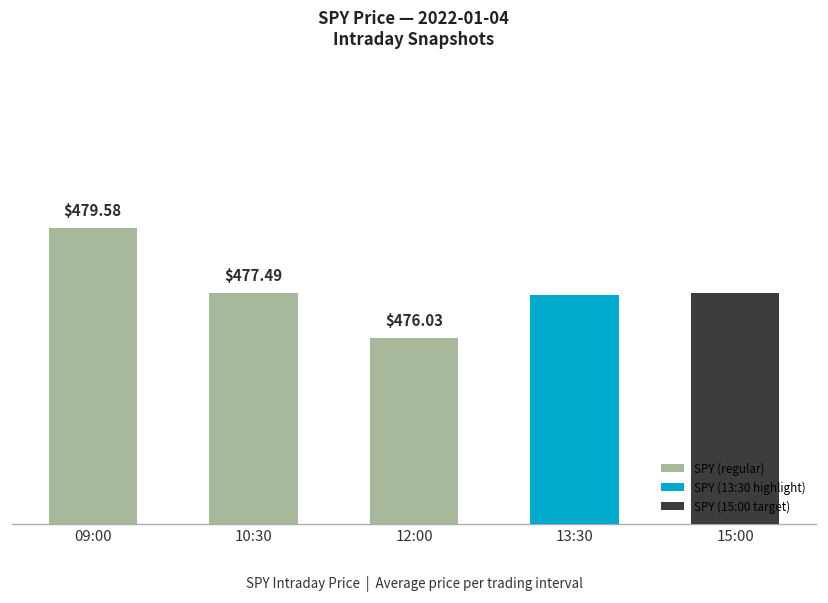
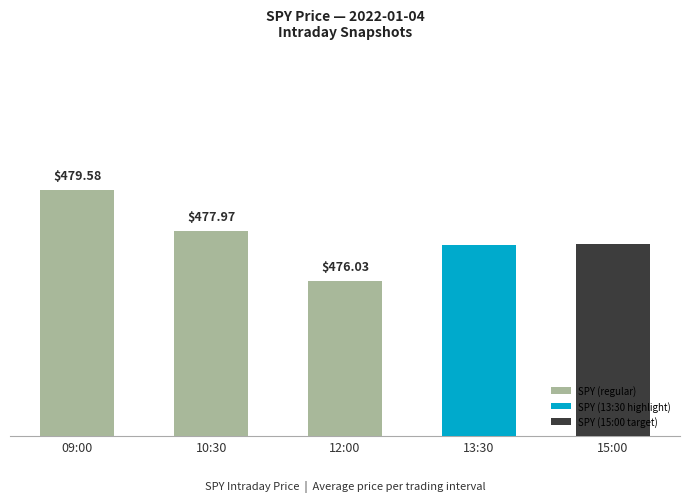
10:30: $477.49 -> $477.97
